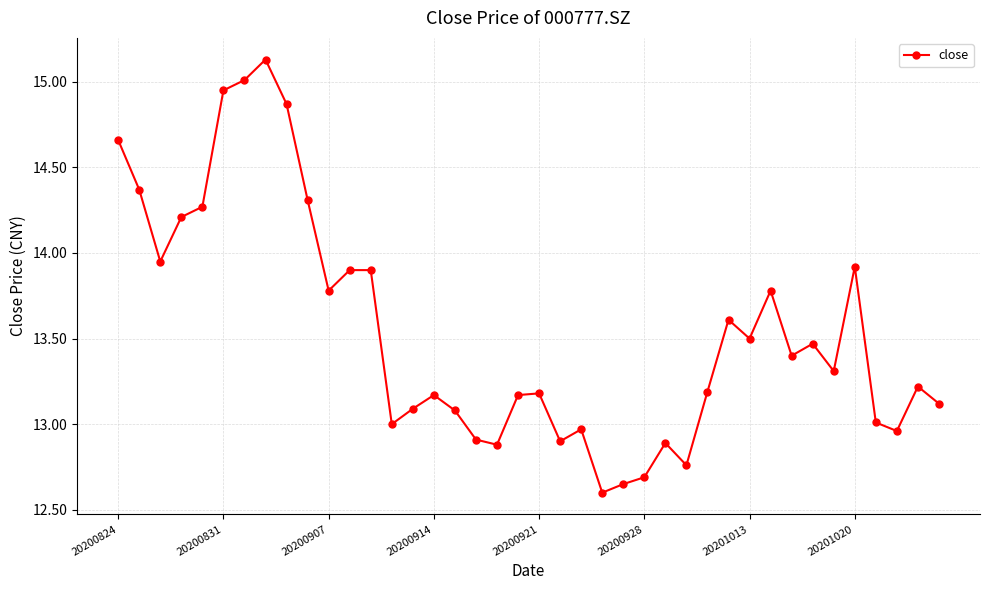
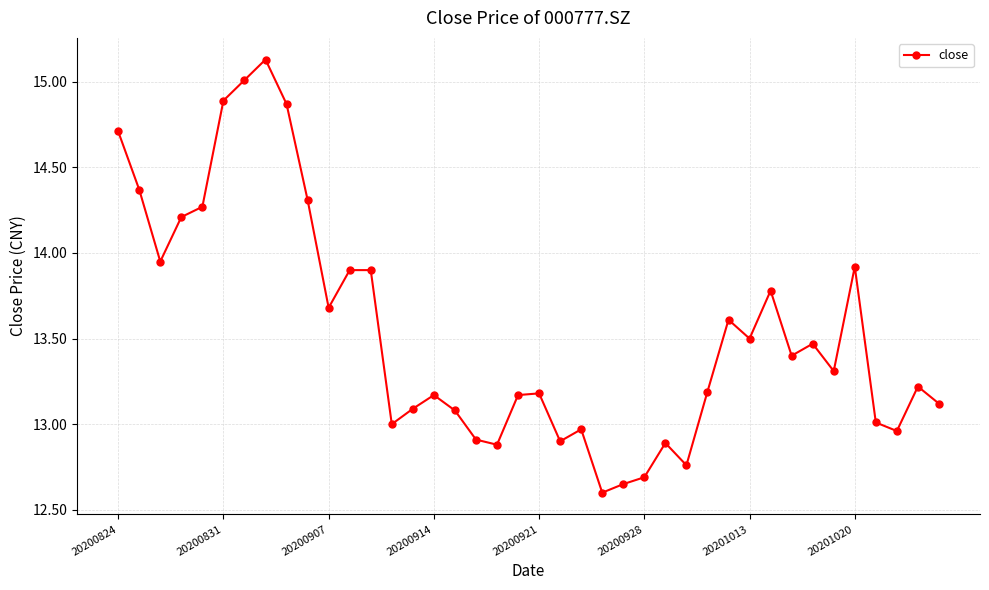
20200824: 14.66 -> 14.71
20200831: 14.95 -> 14.89
20200907: 13.78 -> 13.68
